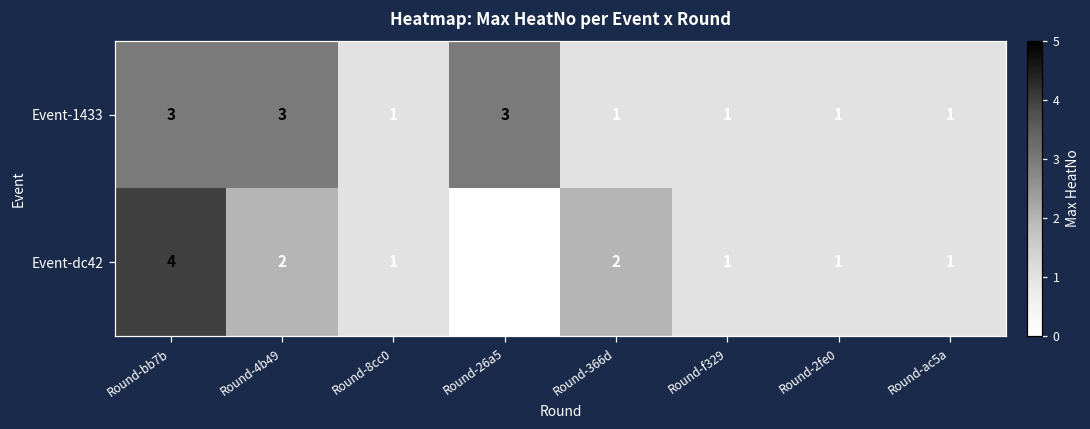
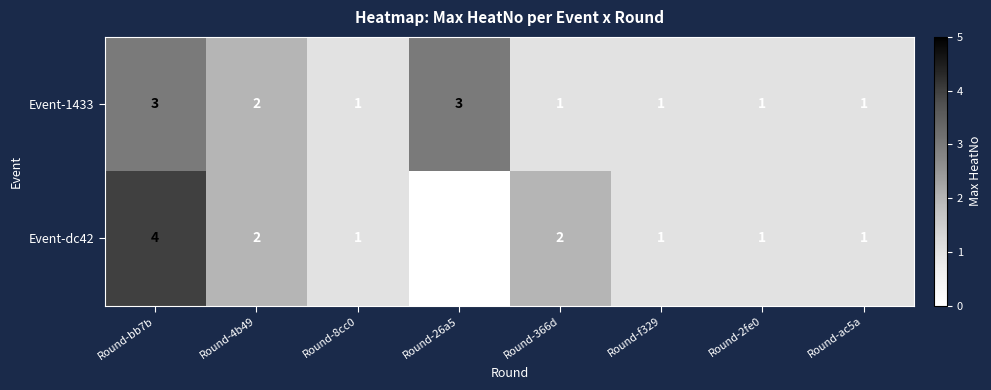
Event-1433, Round-4b49: 3 -> 2
